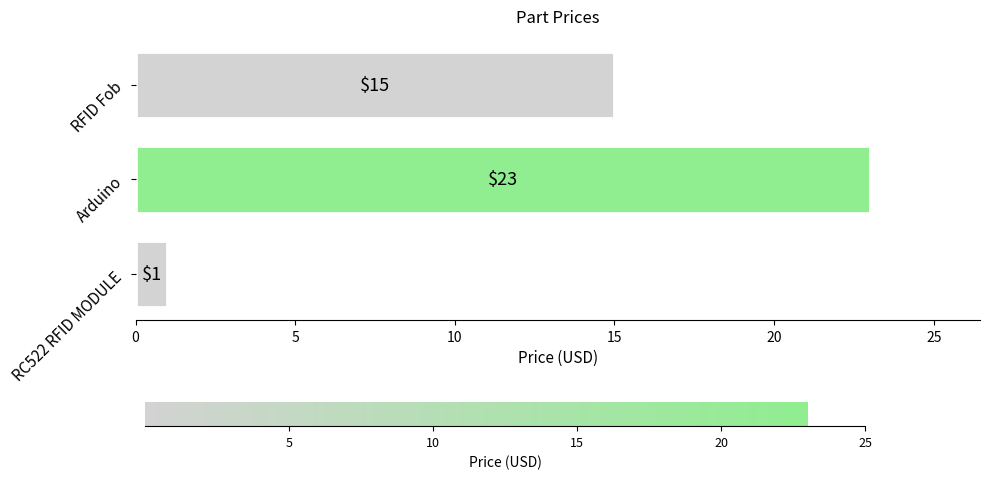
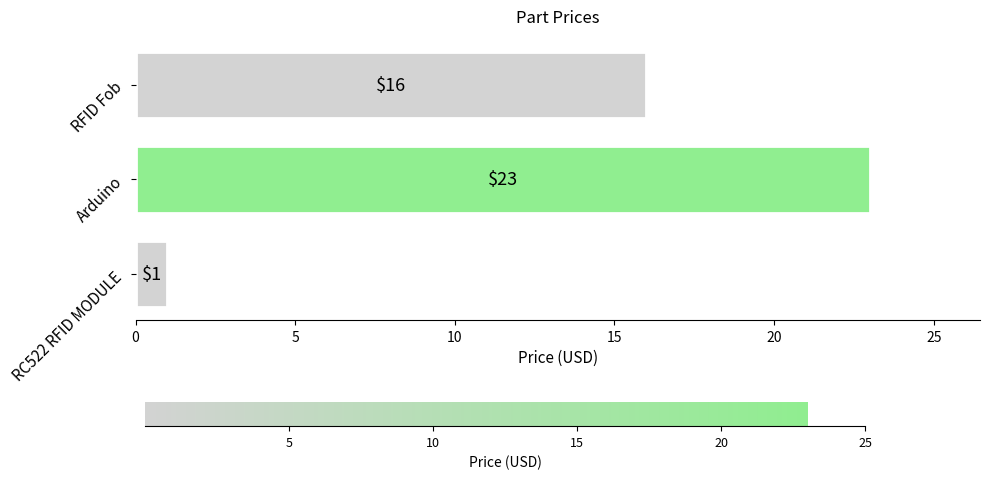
RFID Fob: $15 -> $16
